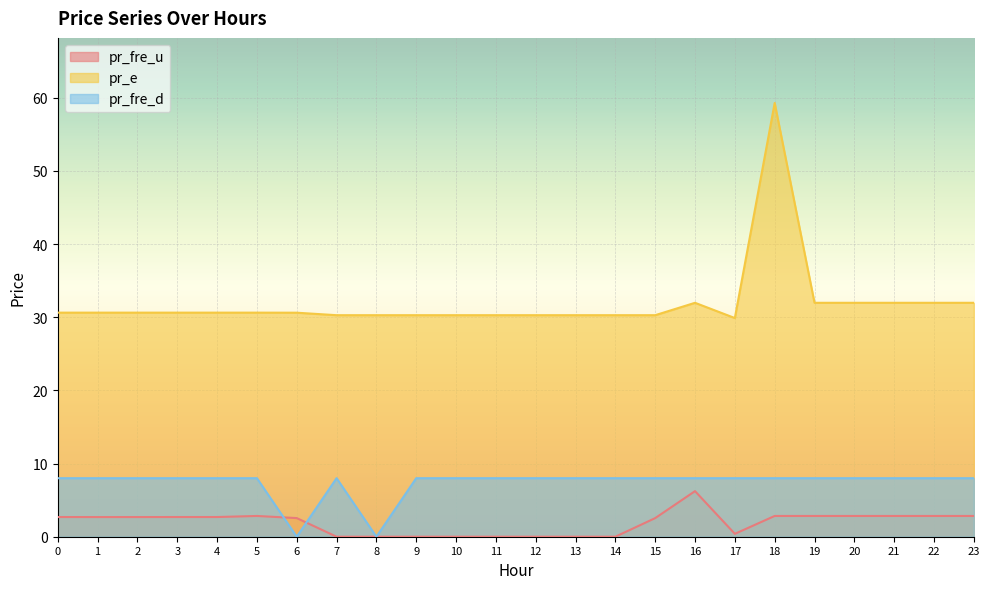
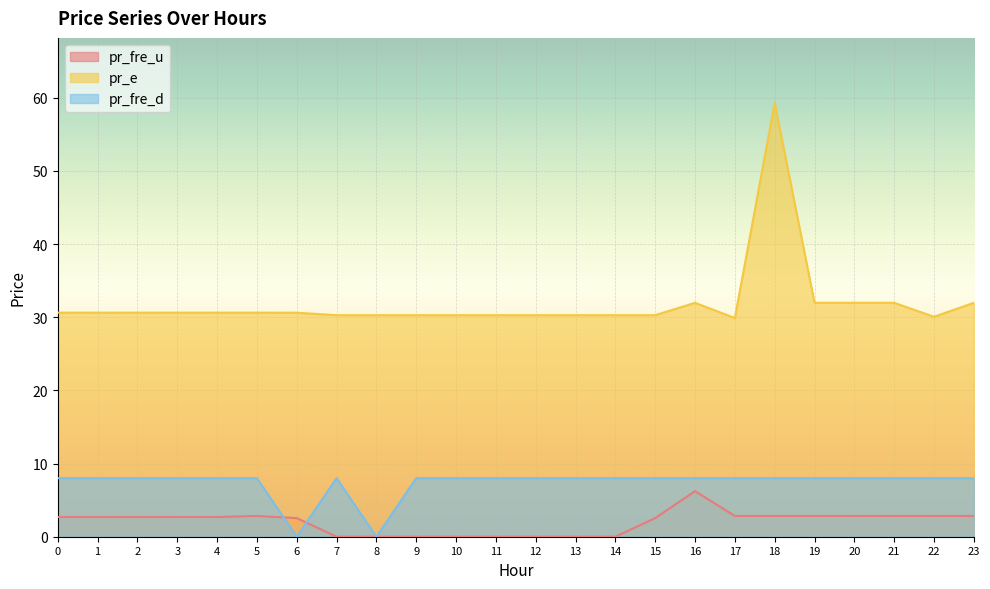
pr_fre_u, 17: 0 -> 3
pr_e, 22: 32 -> 30
